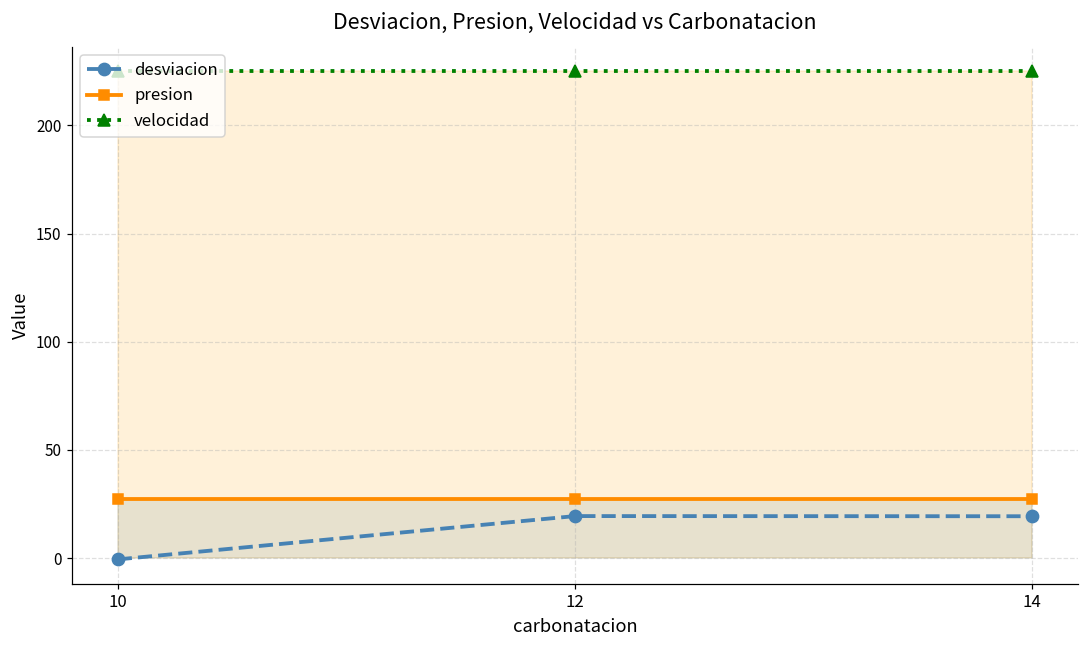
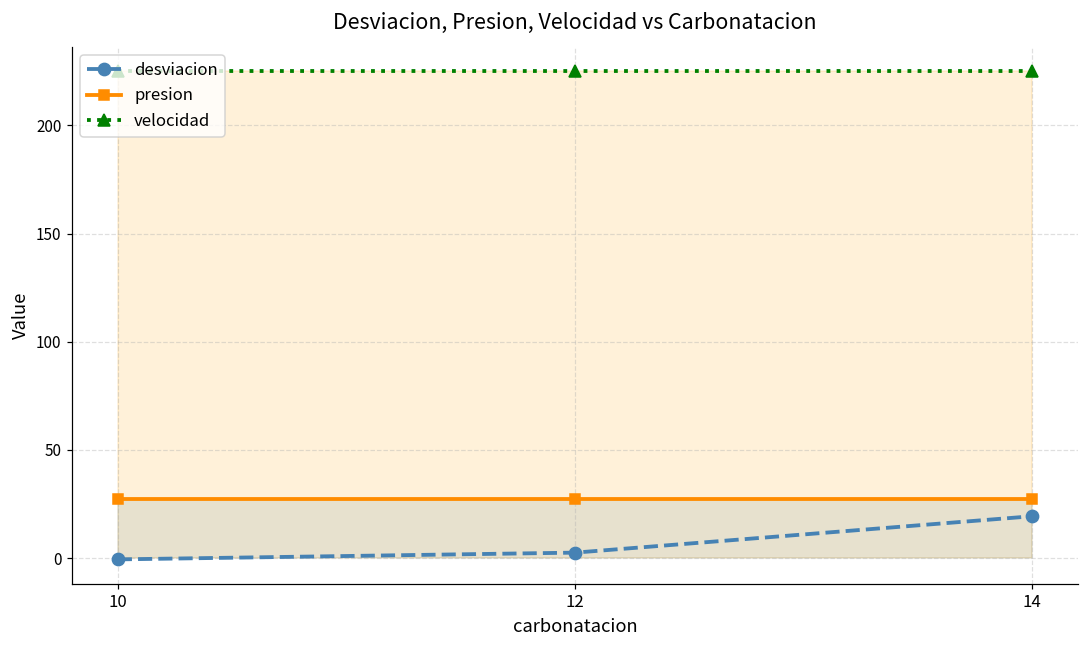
desviacion, 12: 19 -> 3
